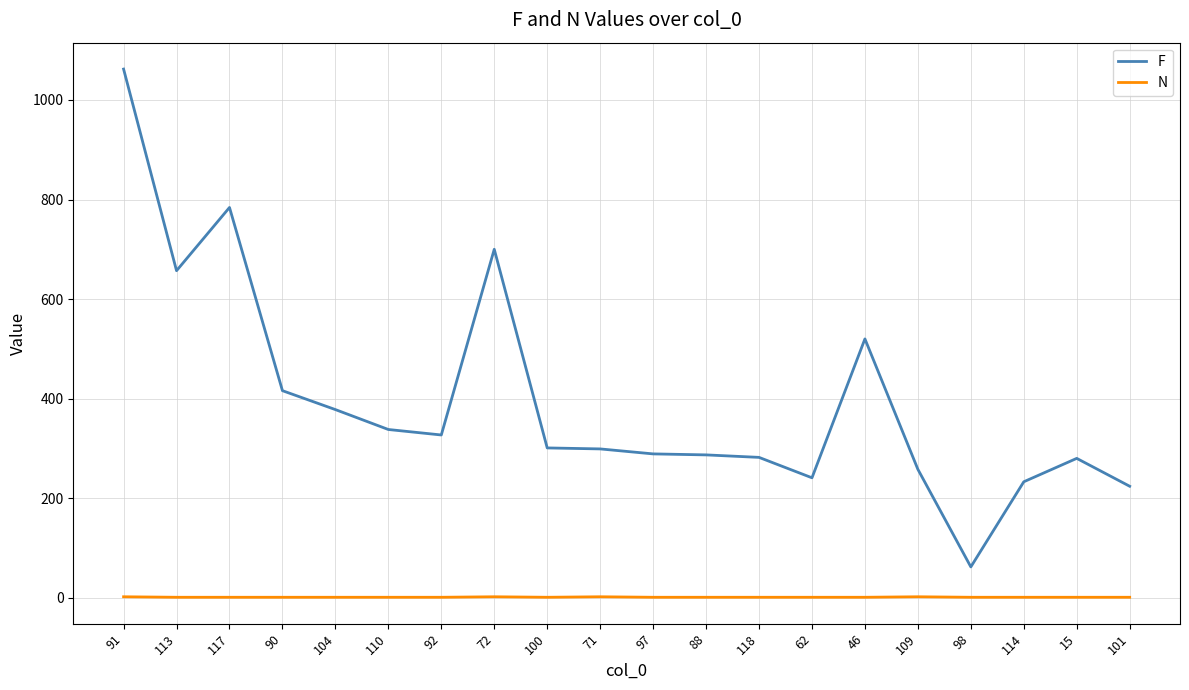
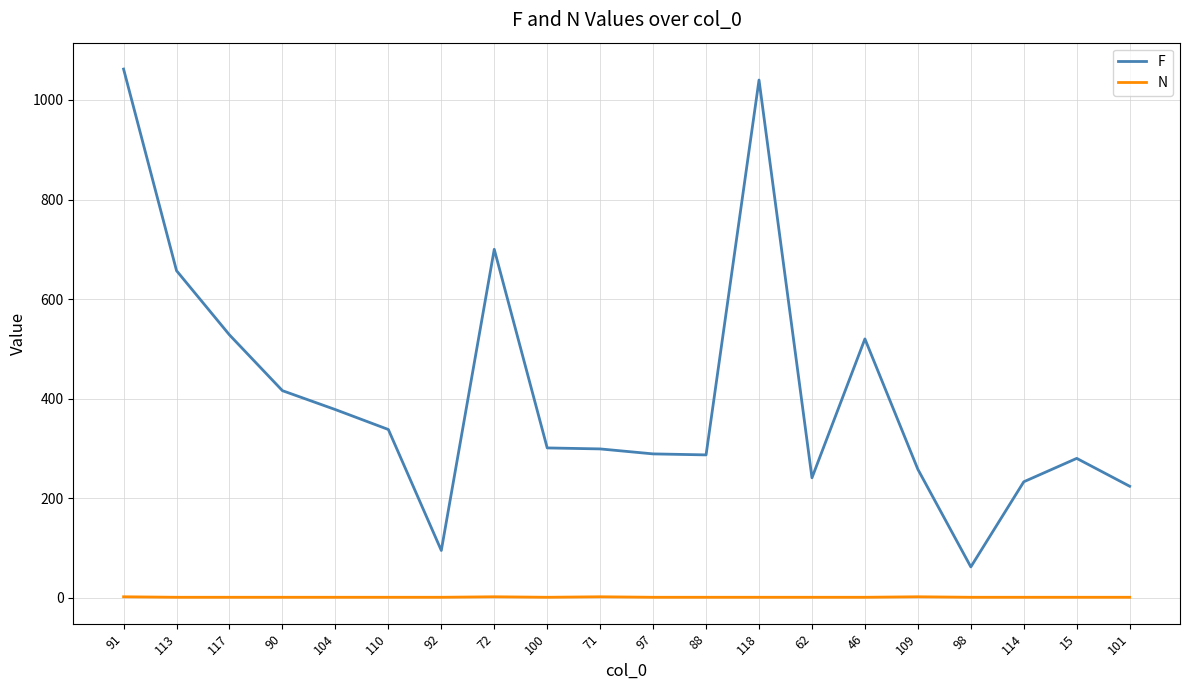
F, 117: 780 -> 530
F, 92: 330 -> 100
F, 118: 280 -> 1040
